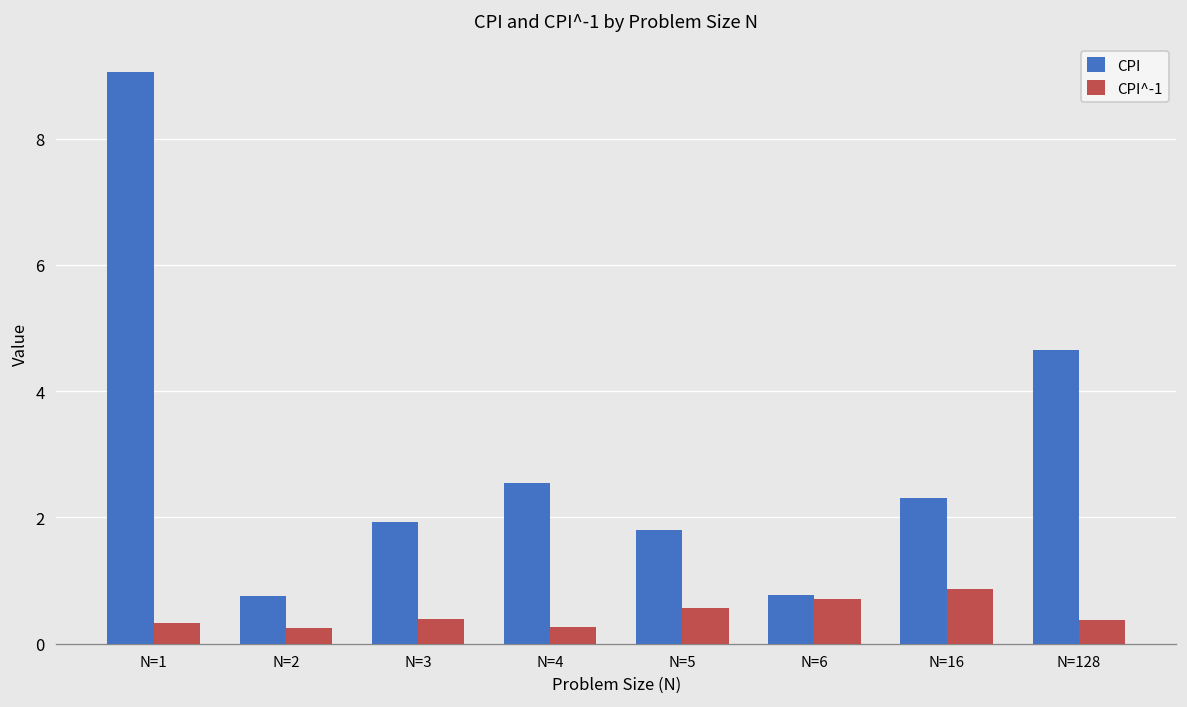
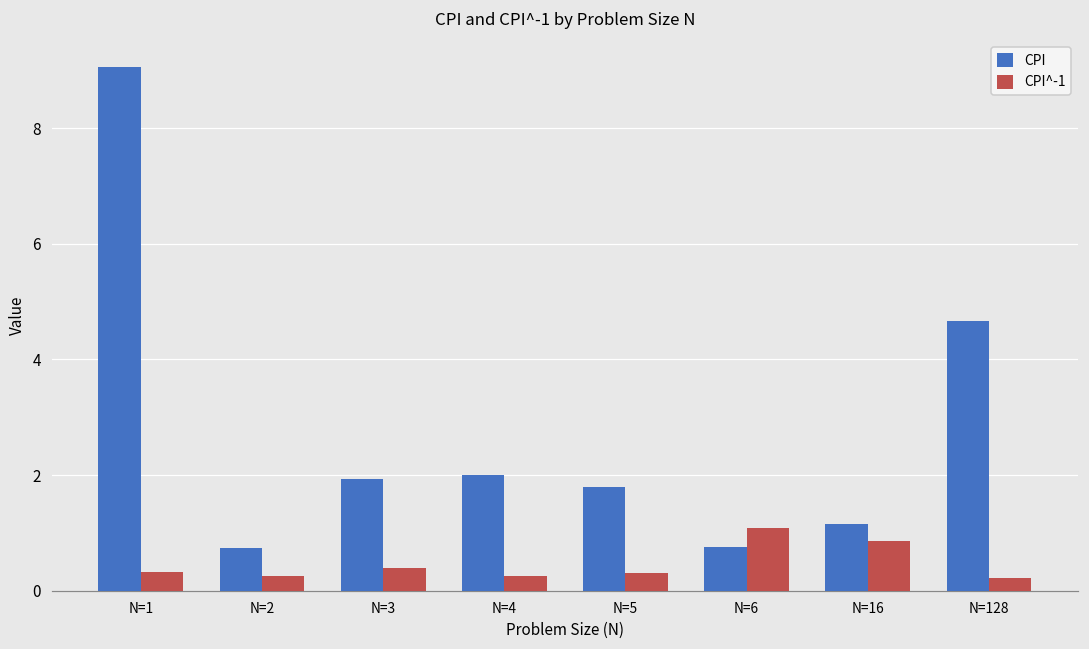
CPI, N=4: 2.5 -> 2.0
CPI^-1, N=5: 0.6 -> 0.3
CPI^-1, N=6: 0.7 -> 1.1
CPI, N=16: 2.3 -> 1.2
CPI^-1, N=128: 0.4 -> 0.2
